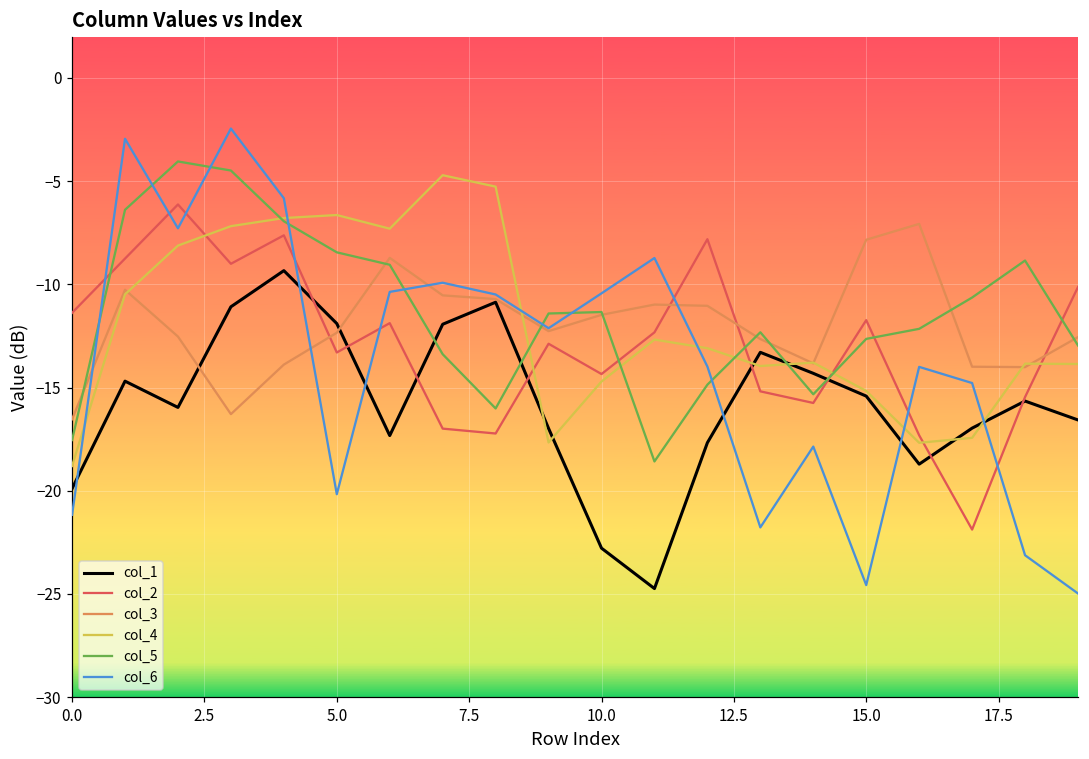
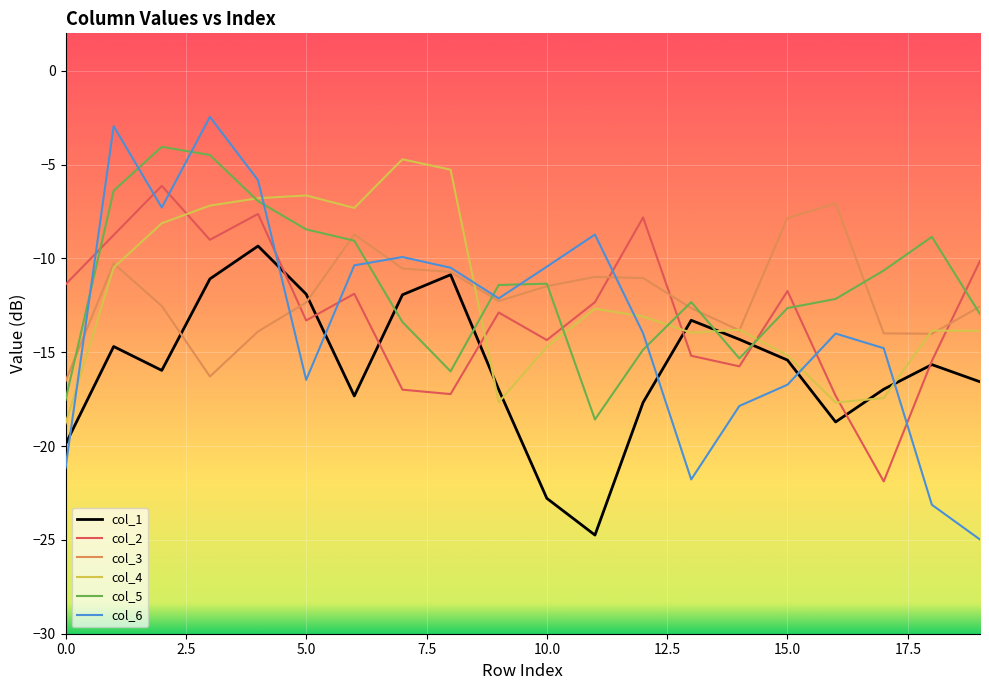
col_6, 5.0: -20.2 -> -16.5
col_6, 15.0: -24.6 -> -16.7
